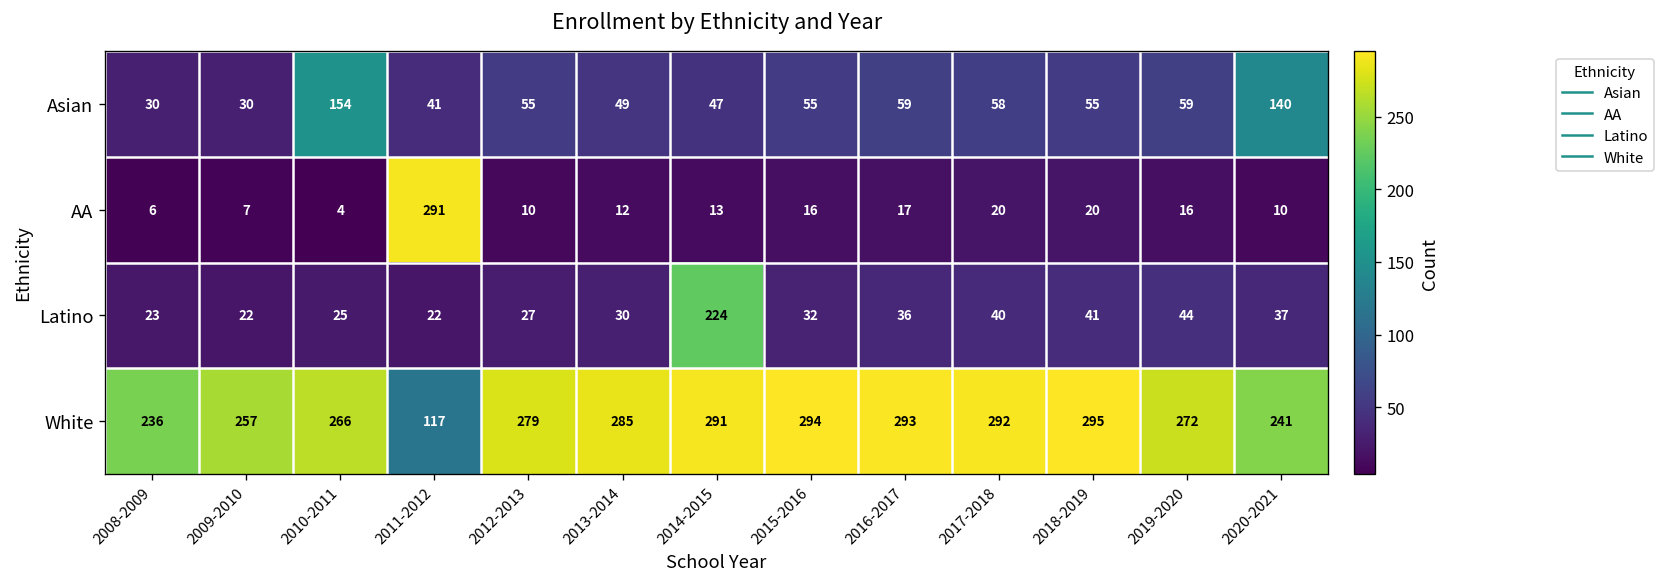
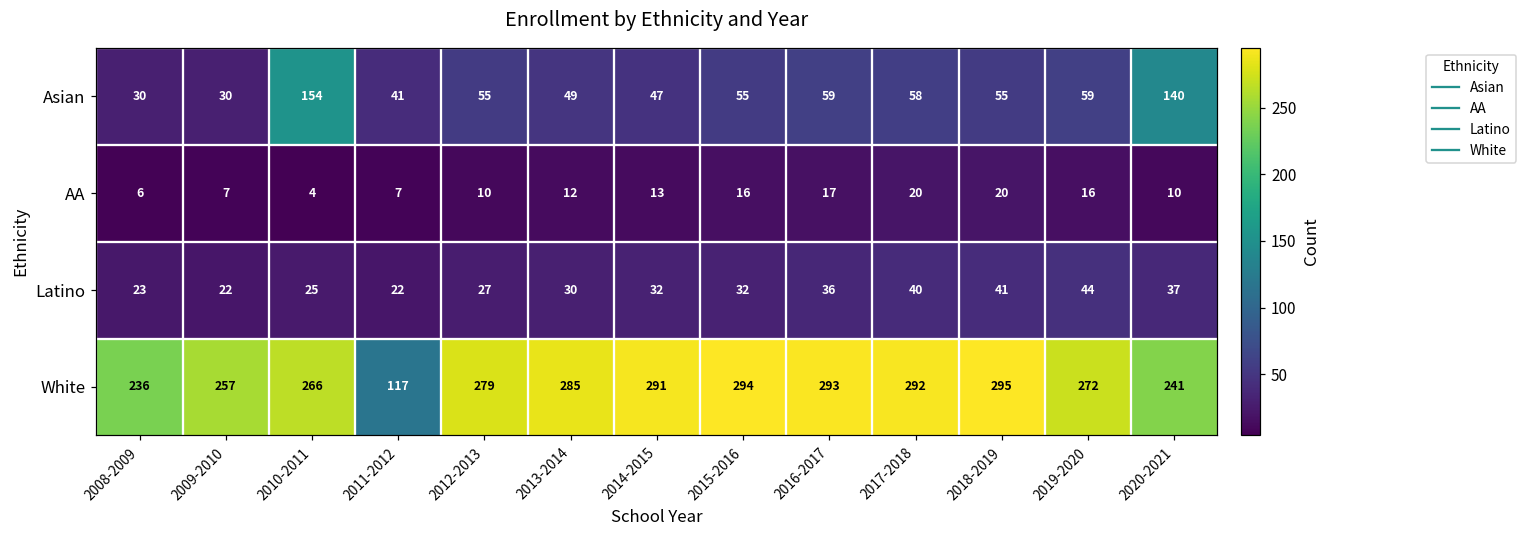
AA, 2011-2012: 291 -> 7
Latino, 2014-2015: 224 -> 32
